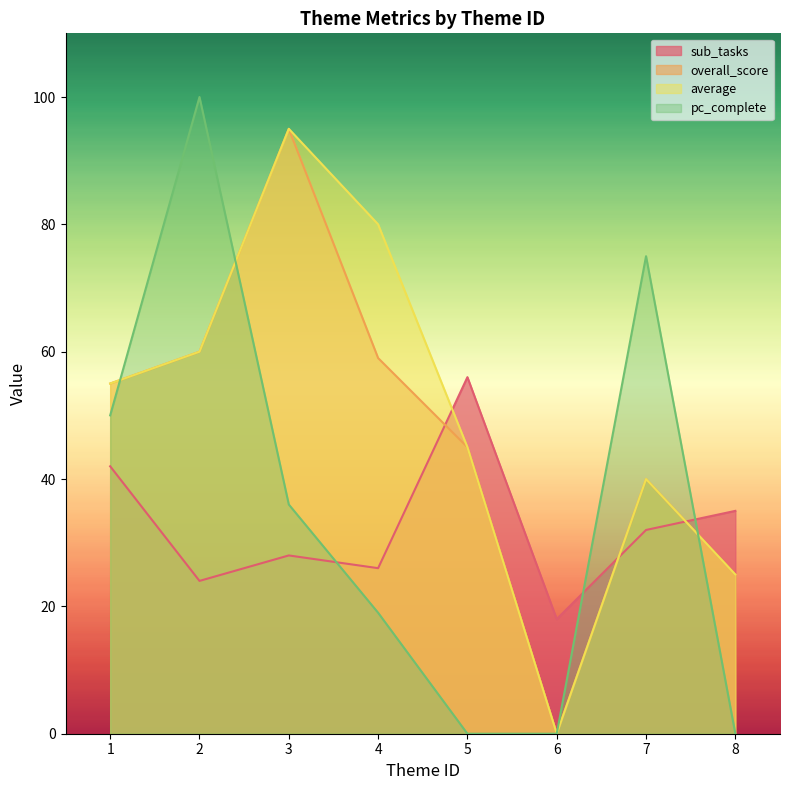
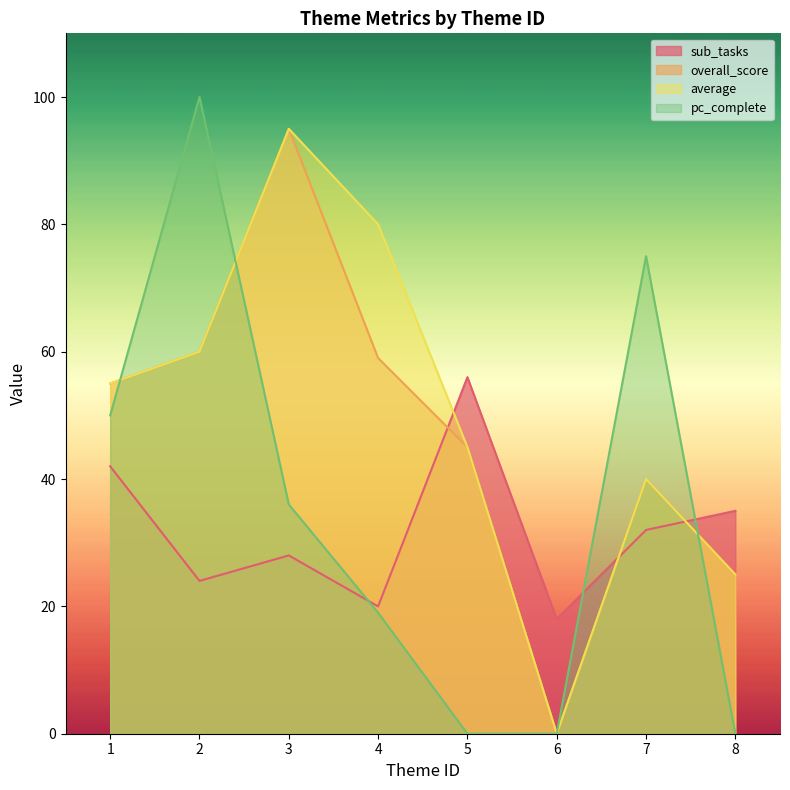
sub_tasks, 4: 26 -> 20
